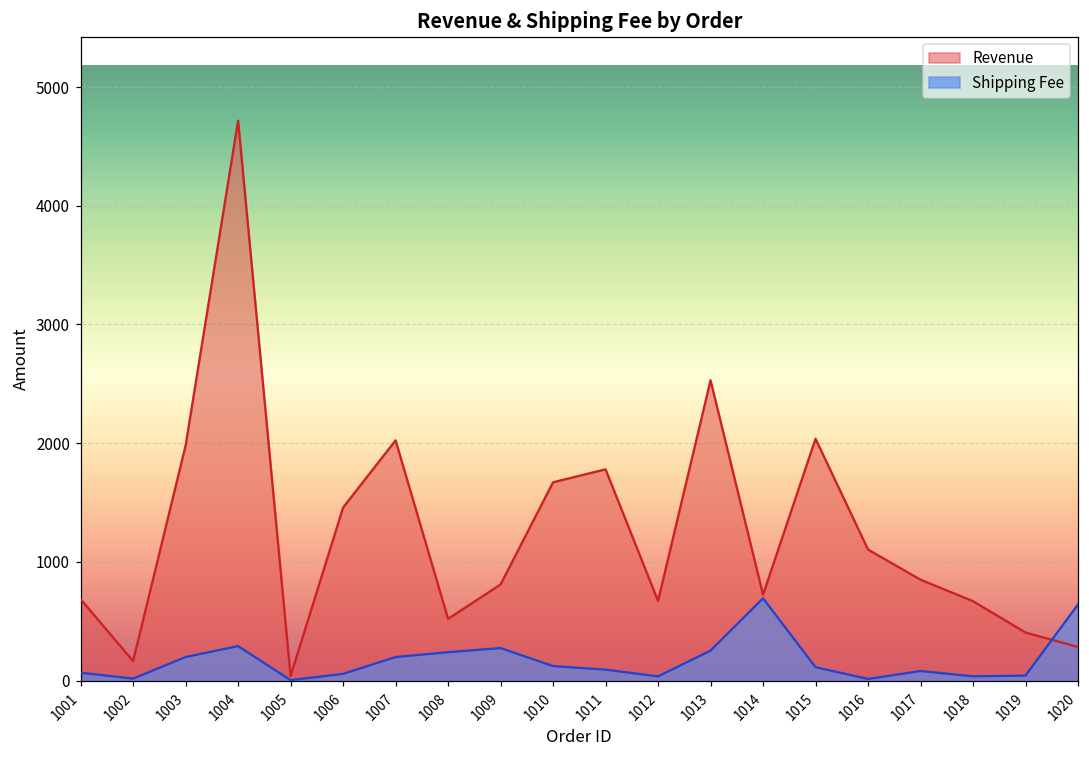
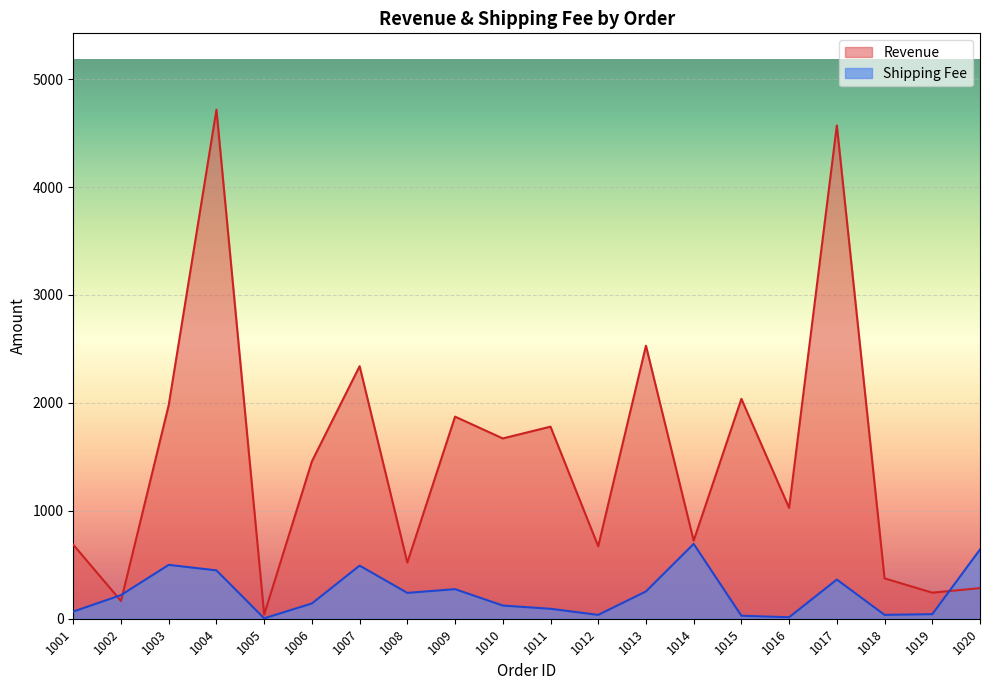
Shipping Fee, 1002: 20 -> 220
Shipping Fee, 1003: 200 -> 500
Shipping Fee, 1004: 290 -> 450
Shipping Fee, 1006: 60 -> 140
Revenue, 1007: 2020 -> 2340
Shipping Fee, 1007: 200 -> 490
Revenue, 1009: 810 -> 1870
Shipping Fee, 1015: 110 -> 30
Revenue, 1016: 1100 -> 1030
Revenue, 1017: 850 -> 4570
Shipping Fee, 1017: 80 -> 360
Revenue, 1018: 670 -> 370
Revenue, 1019: 400 -> 240
